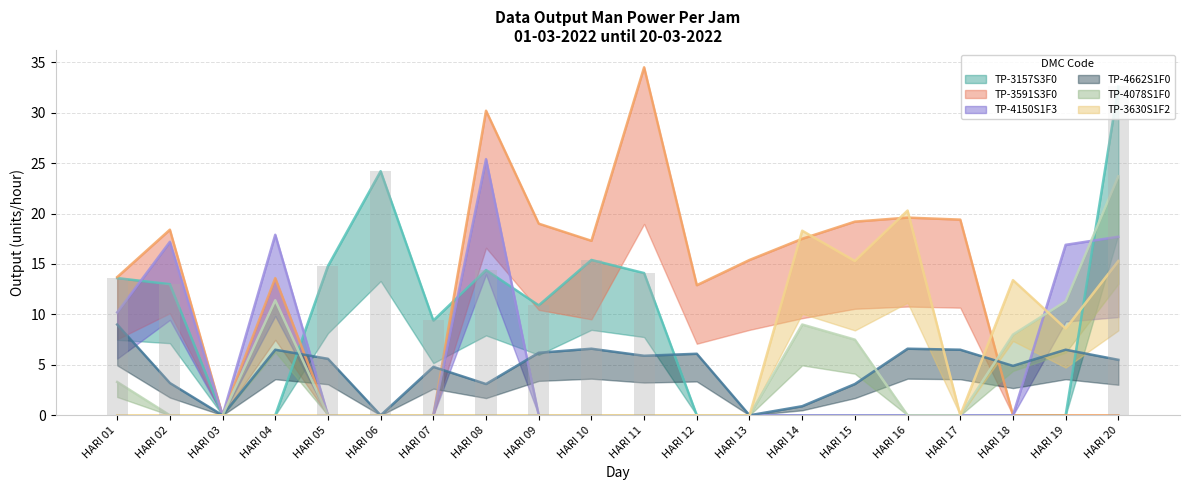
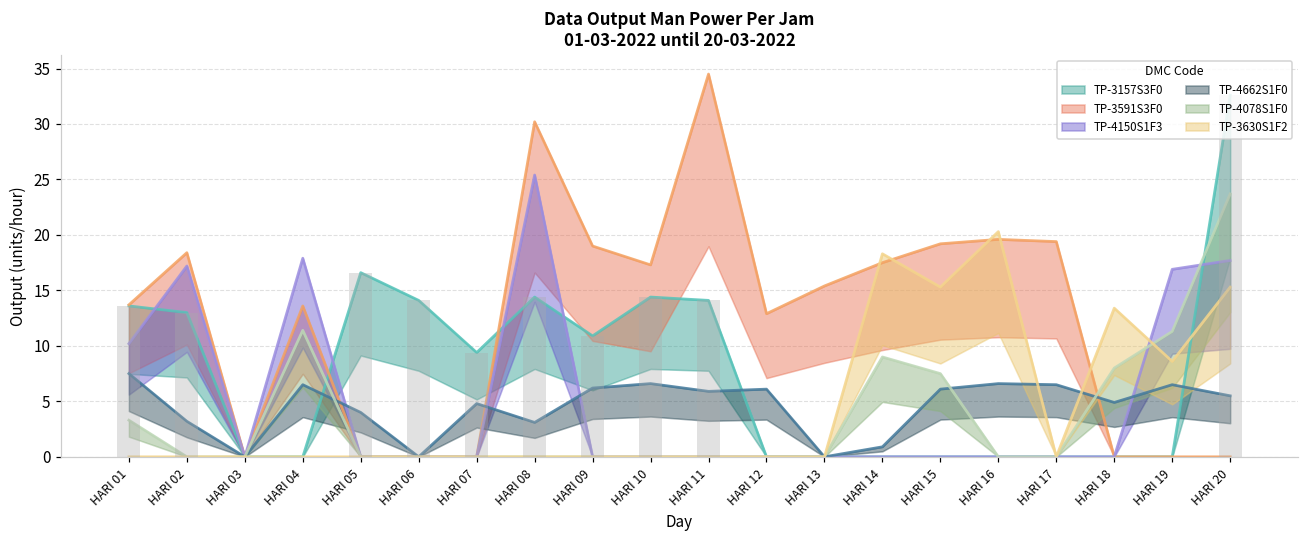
TP-4662S1F0, HARI 01: 9.0 -> 7.5
TP-3157S3F0, HARI 05: 14.8 -> 16.6
TP-4662S1F0, HARI 05: 5.6 -> 4.0
TP-3157S3F0, HARI 06: 24.2 -> 14.1
TP-3157S3F0, HARI 10: 15.4 -> 14.4
TP-4662S1F0, HARI 15: 3.1 -> 6.1
